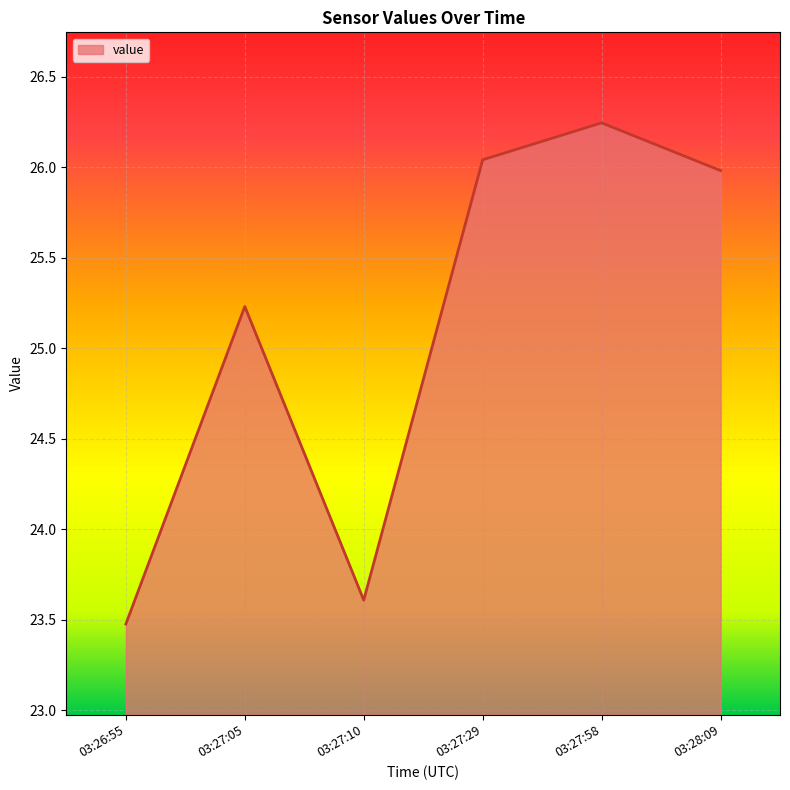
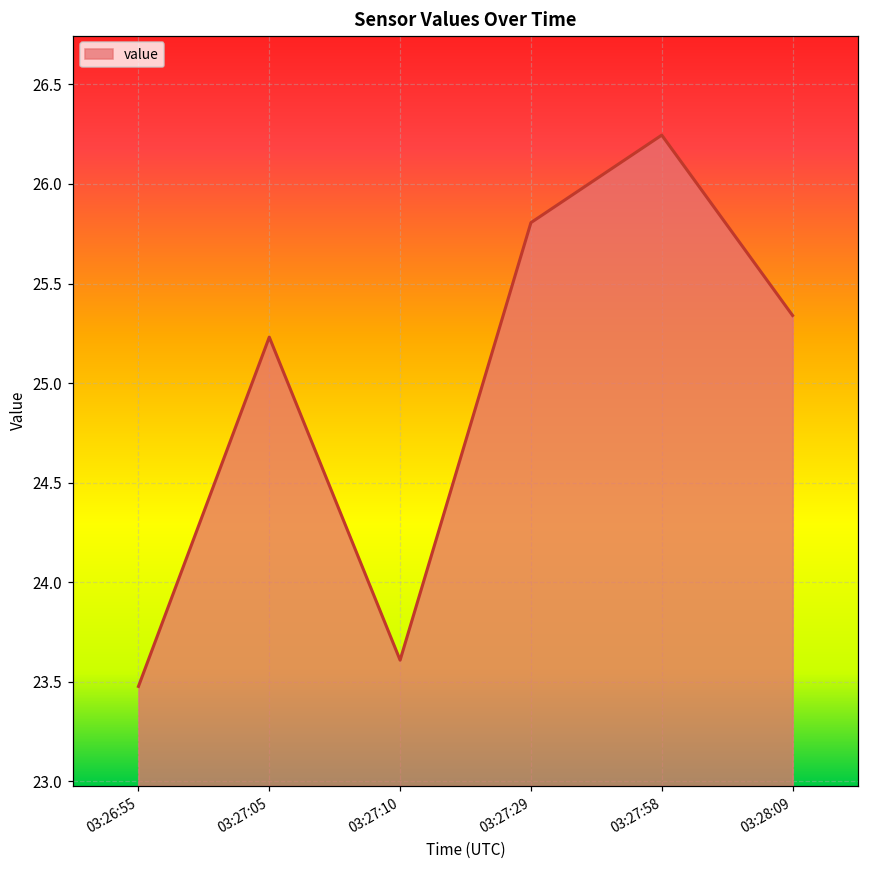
03:27:29: 26.04 -> 25.81
03:28:09: 25.98 -> 25.34
